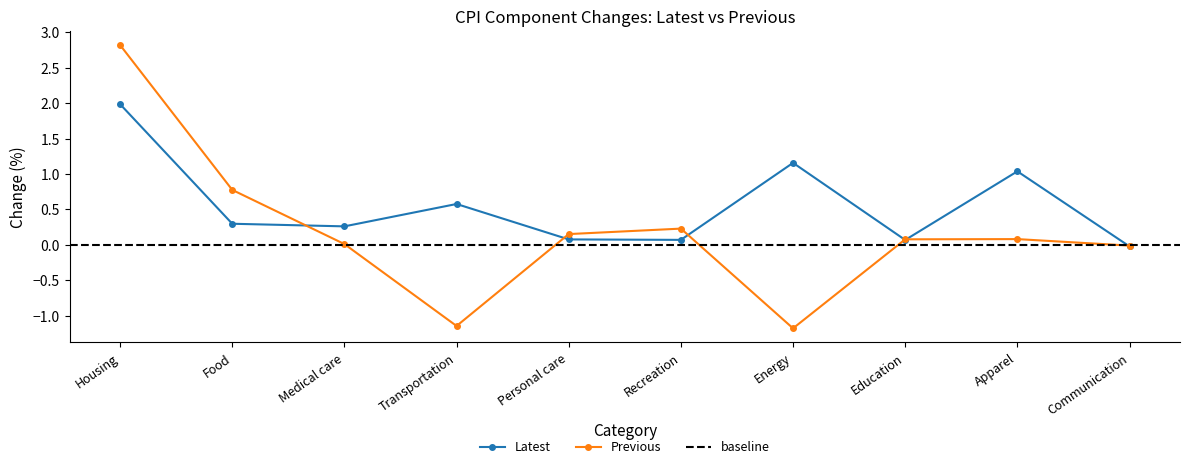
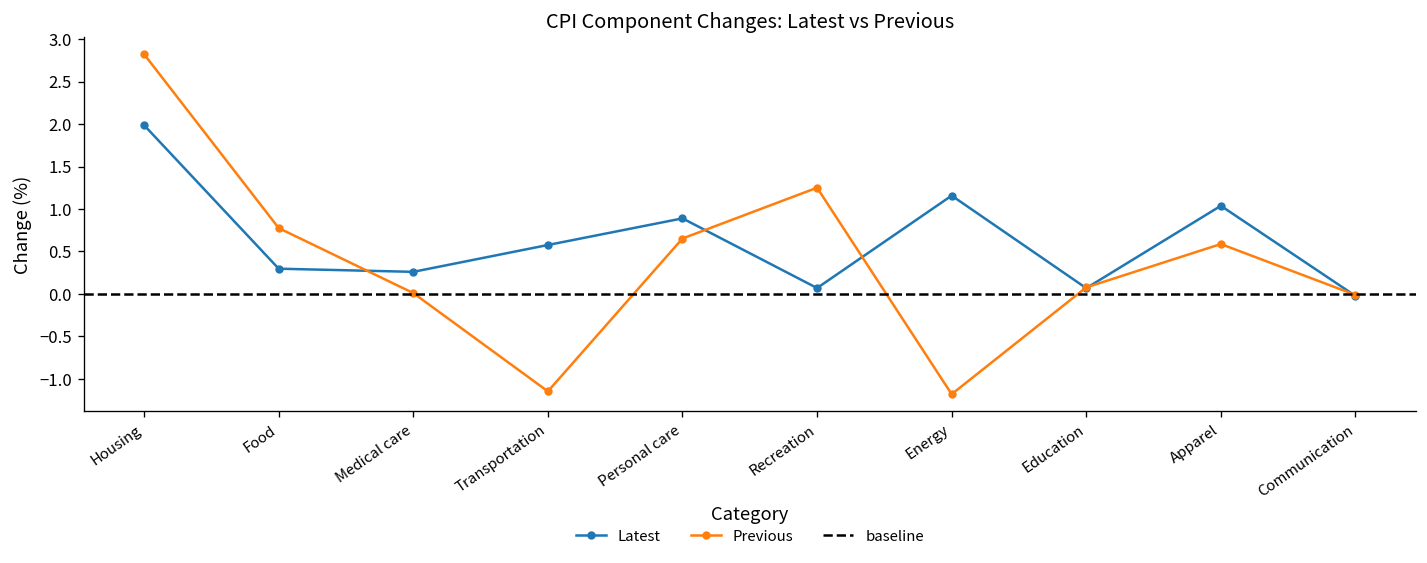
Latest, Personal care: 0.1 -> 0.9
Previous, Personal care: 0.2 -> 0.7
Previous, Recreation: 0.2 -> 1.3
Previous, Apparel: 0.1 -> 0.6
